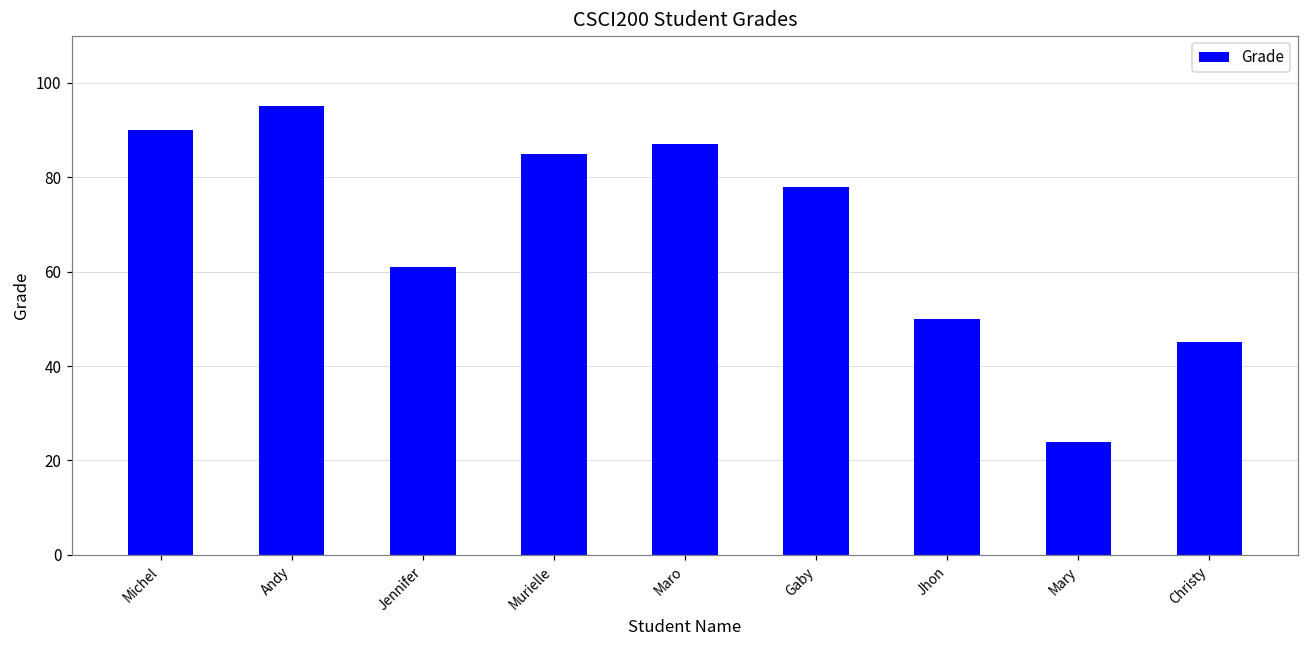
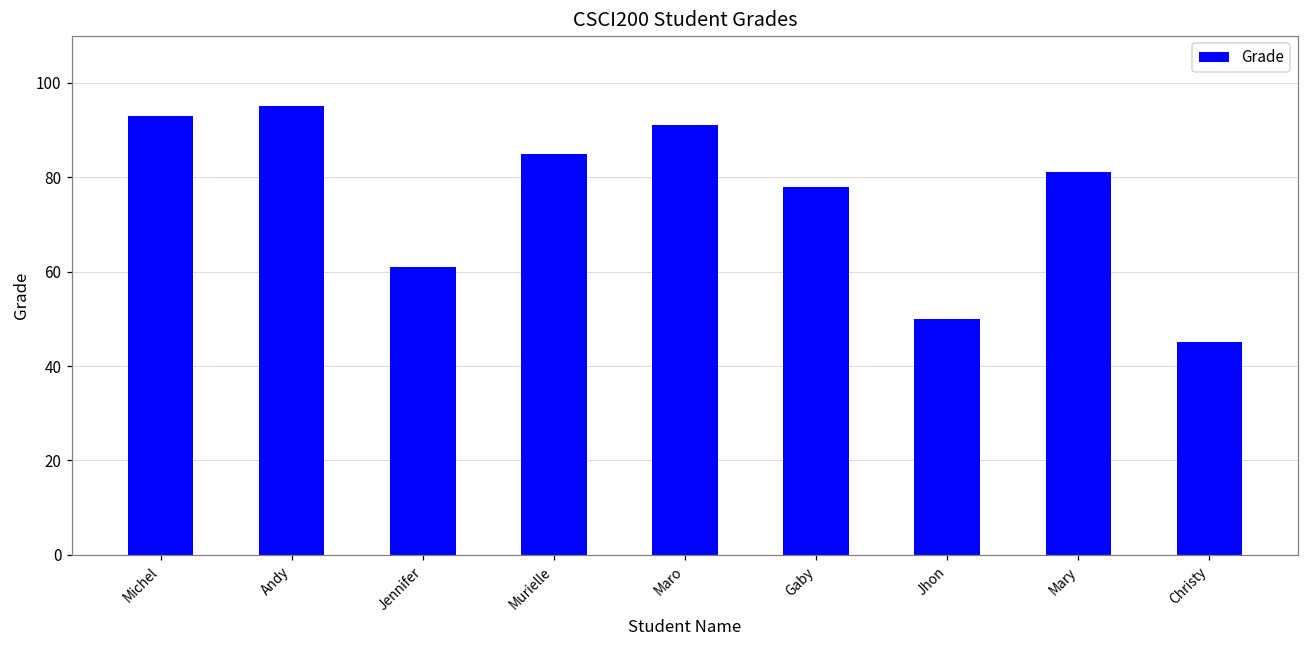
Michel: 90 -> 93
Maro: 87 -> 91
Mary: 24 -> 81
